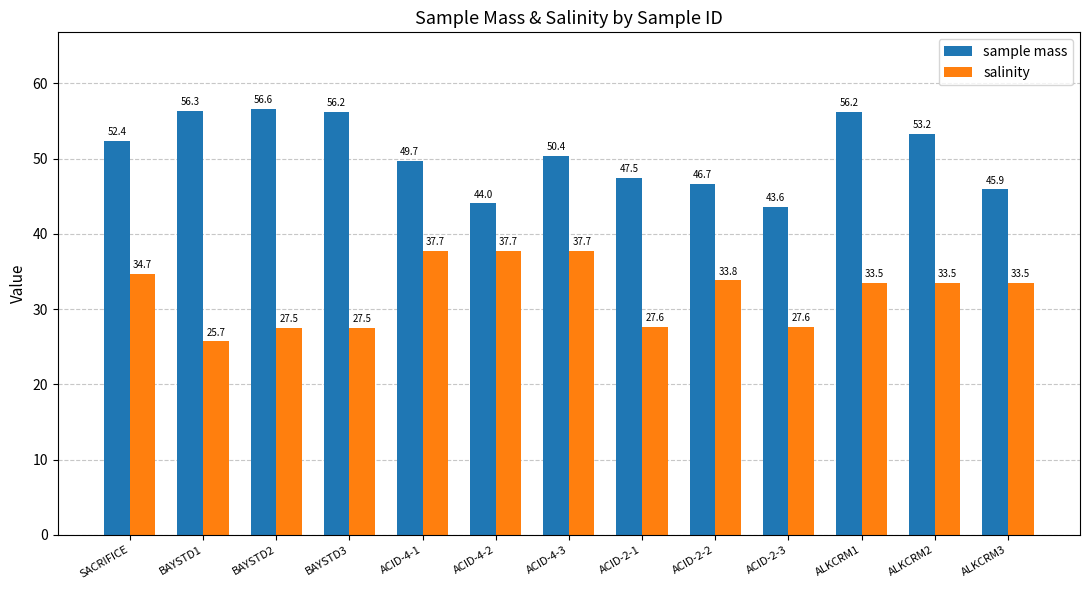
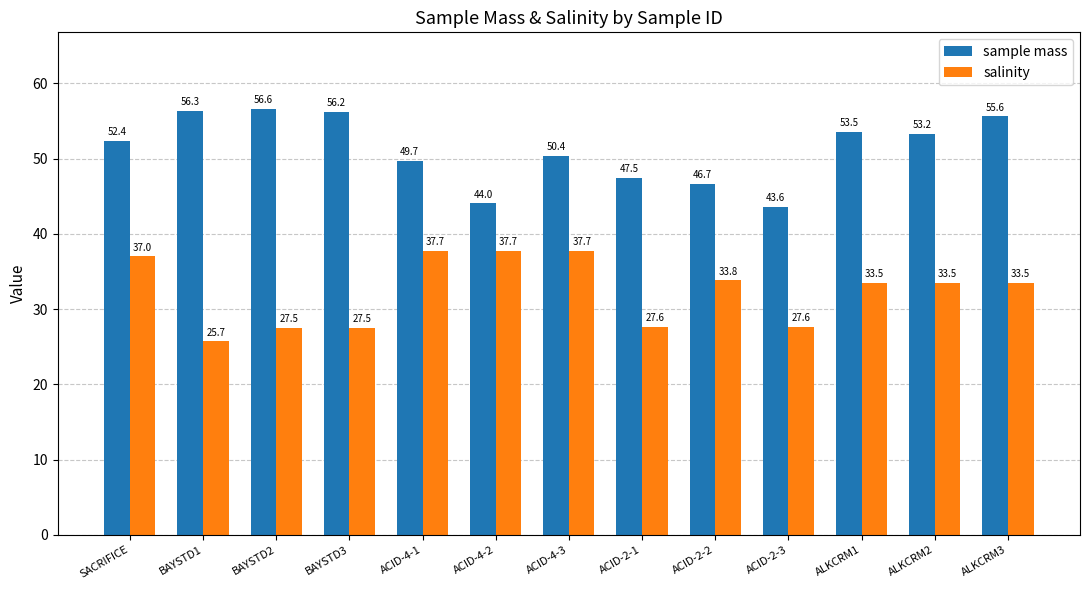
salinity, SACRIFICE: 34.7 -> 37.0
sample mass, ALKCRM1: 56.2 -> 53.5
sample mass, ALKCRM3: 45.9 -> 55.6
